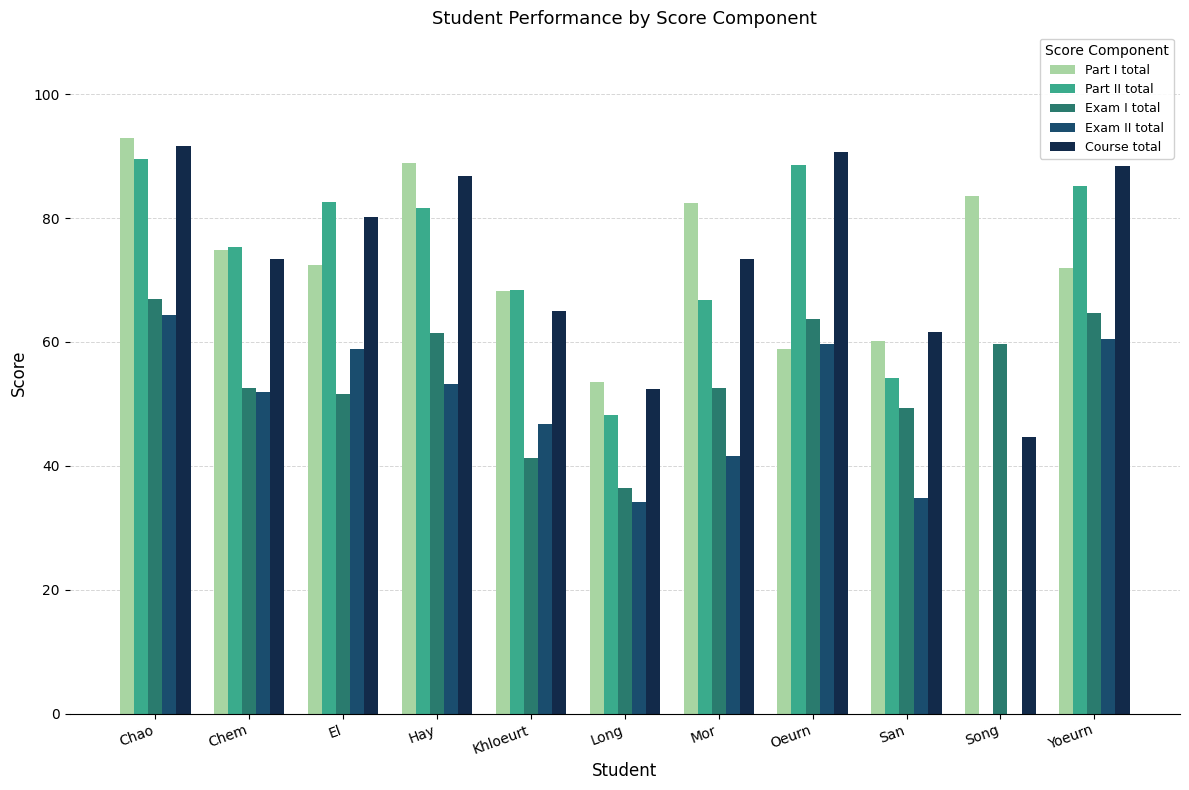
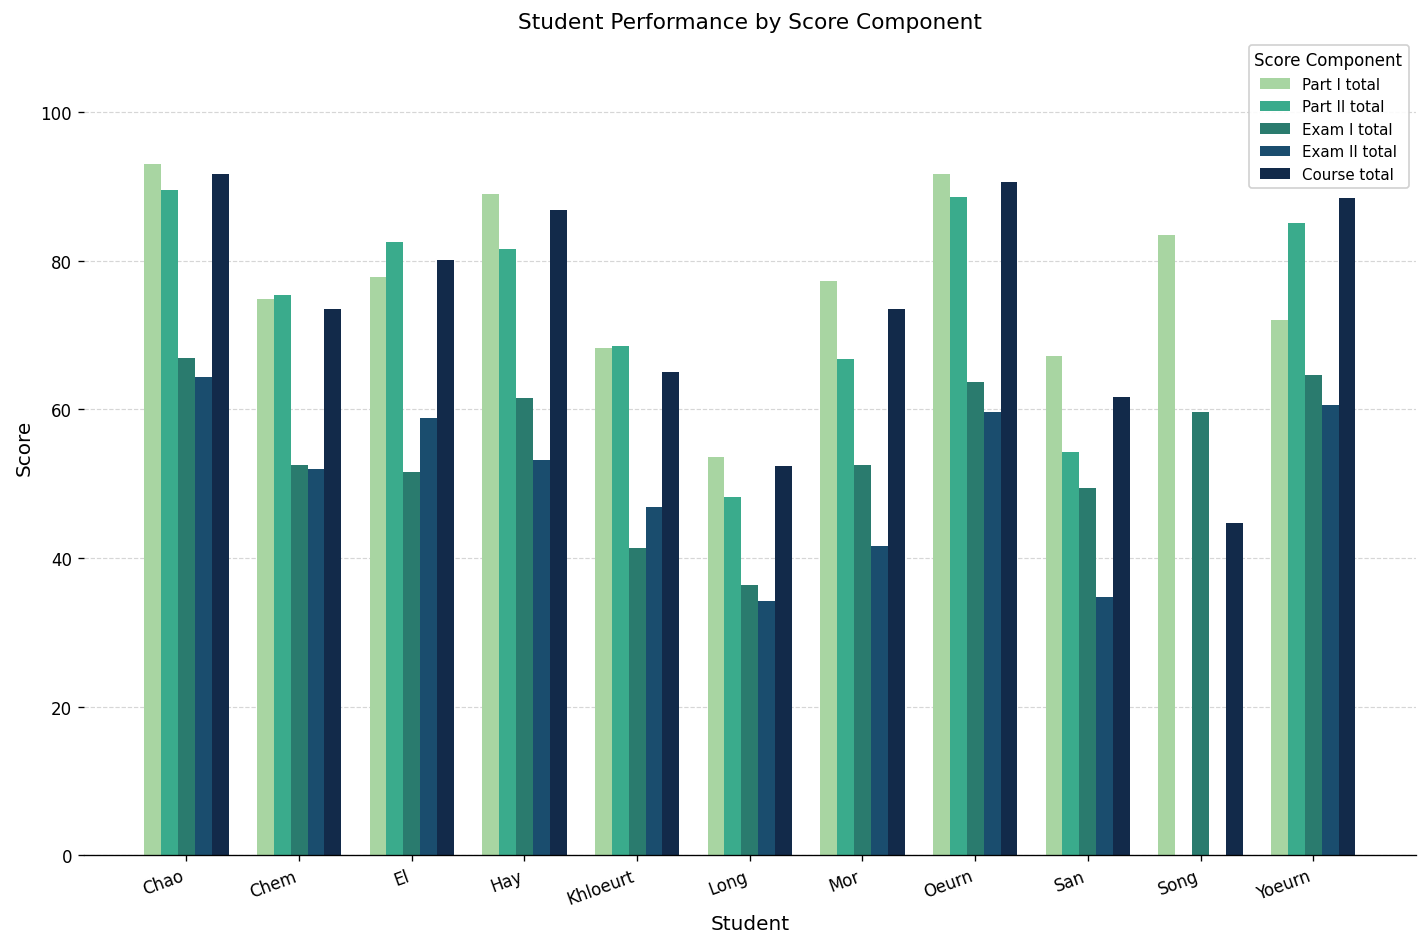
Part I total, El: 72 -> 78
Part I total, Mor: 82 -> 77
Part I total, Oeurn: 59 -> 92
Part I total, San: 60 -> 67
